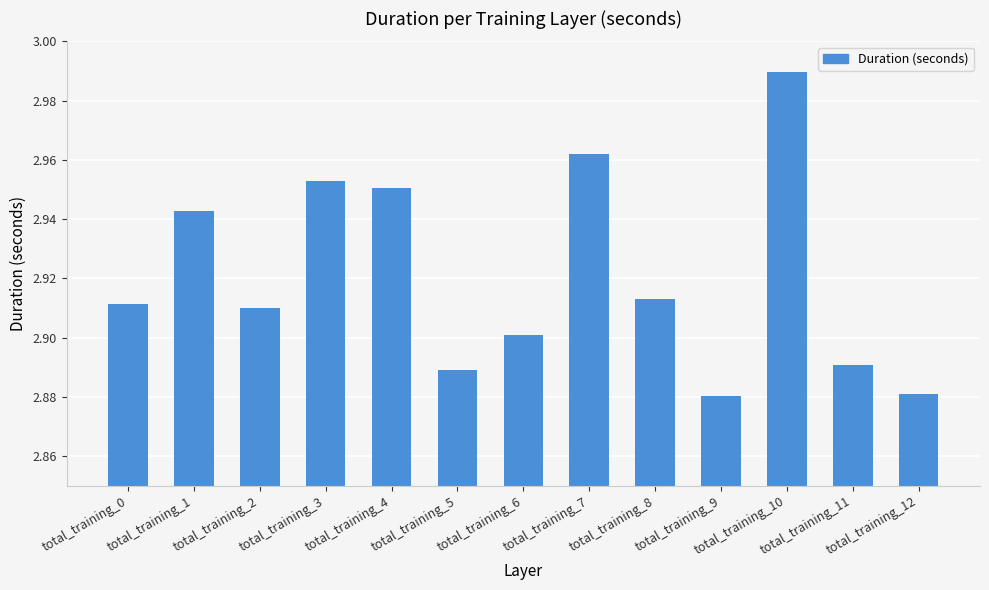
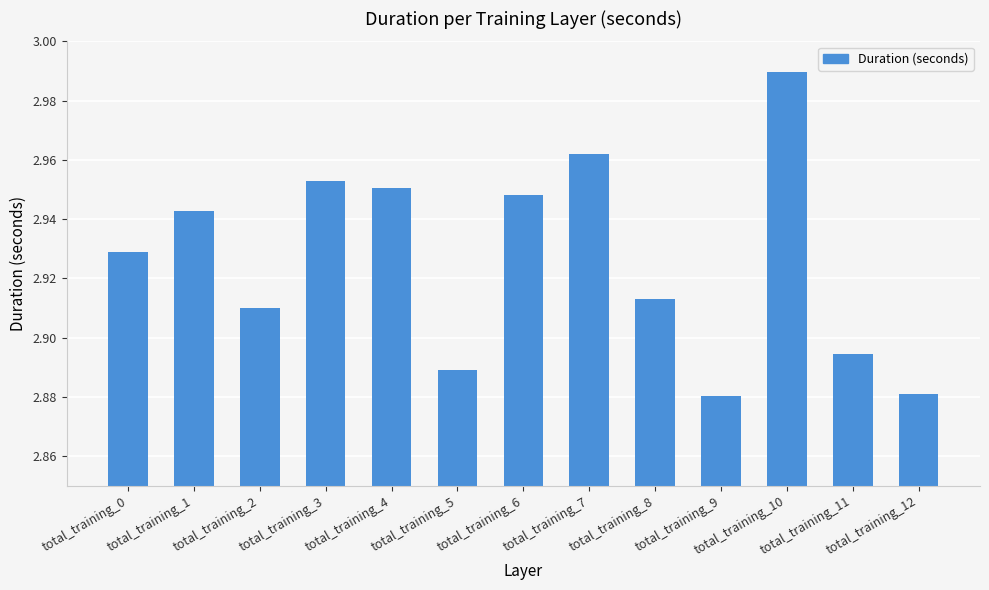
total_training_0: 2.911 -> 2.929
total_training_6: 2.901 -> 2.948
total_training_11: 2.891 -> 2.894
